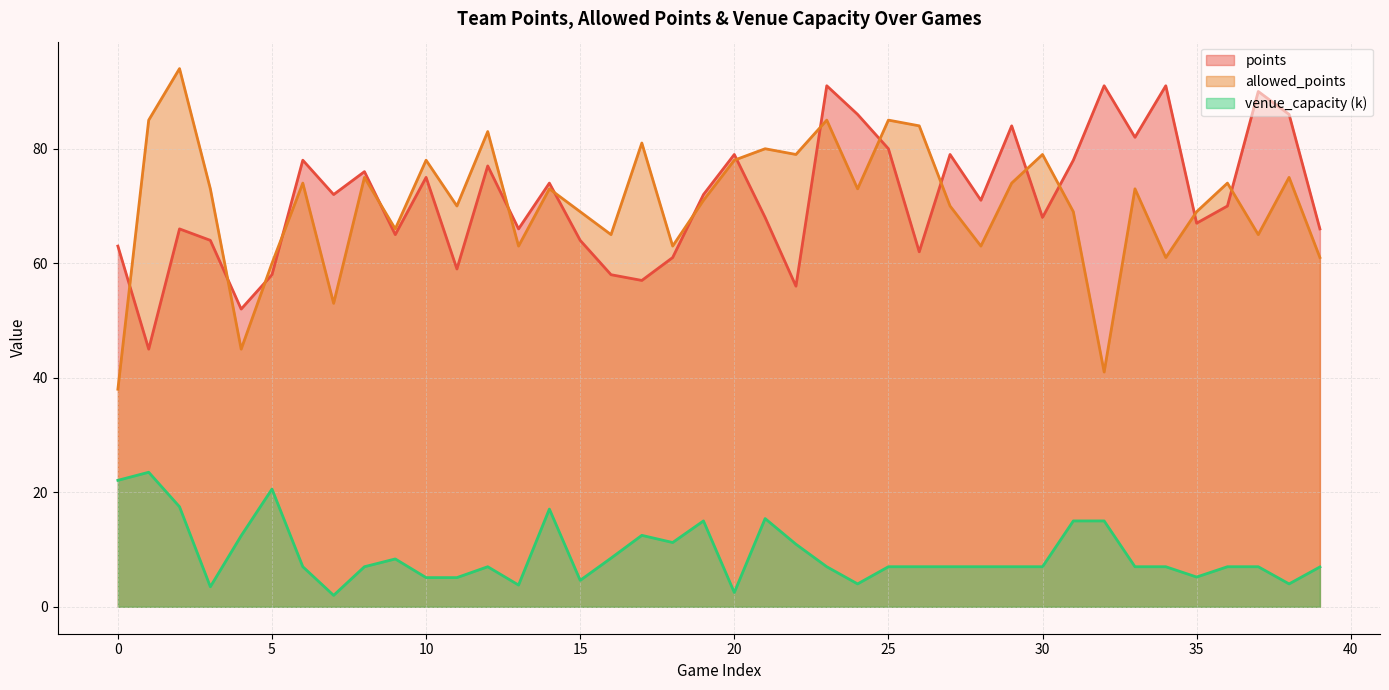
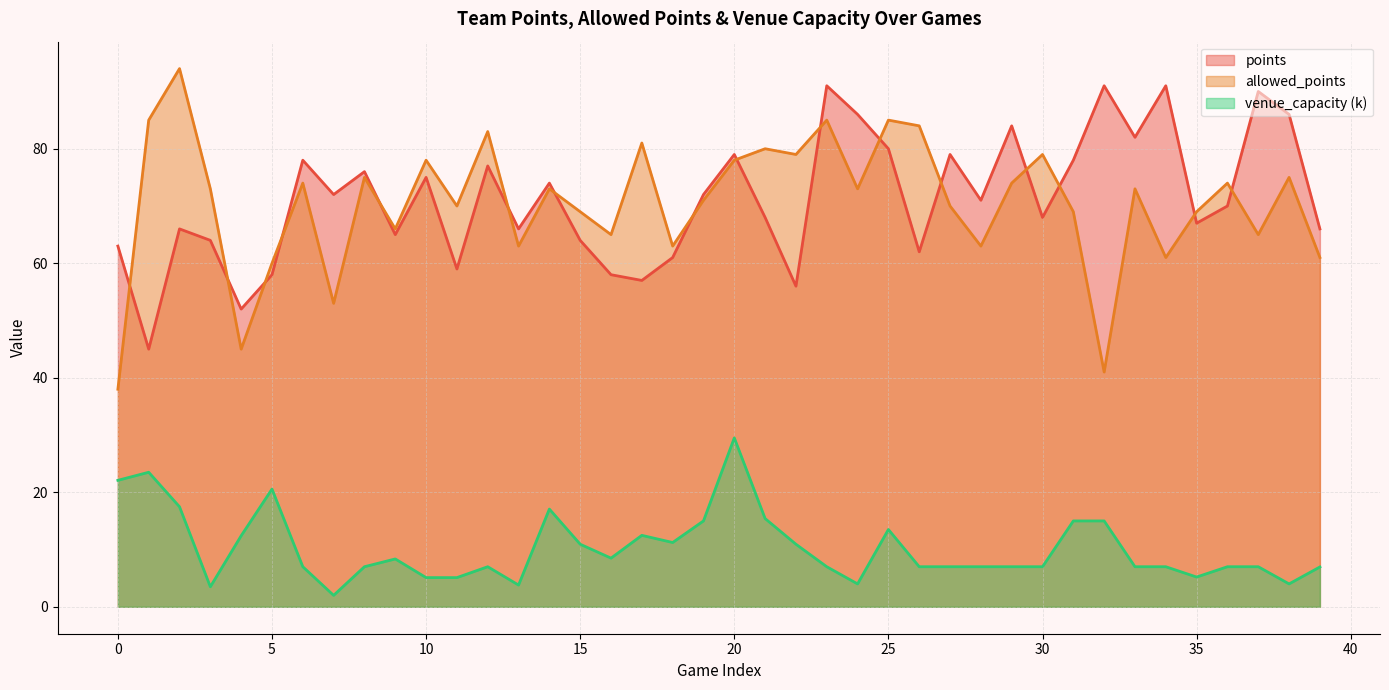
venue_capacity (k), 15: 5 -> 11
venue_capacity (k), 20: 3 -> 30
venue_capacity (k), 25: 7 -> 14
